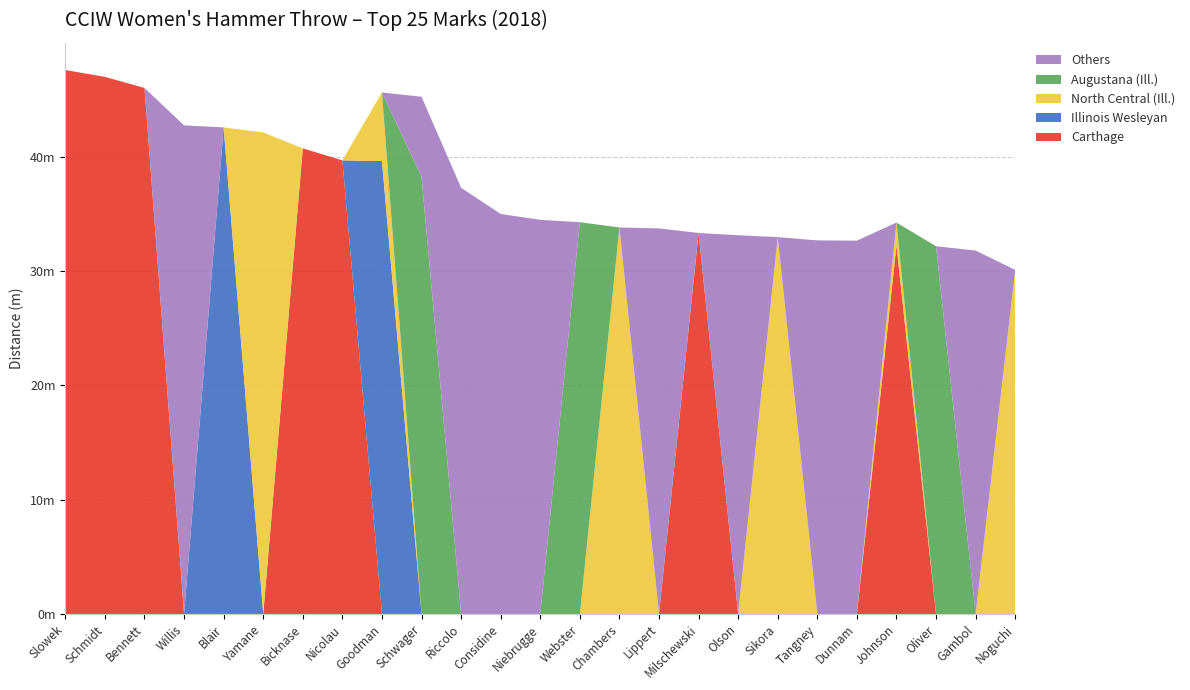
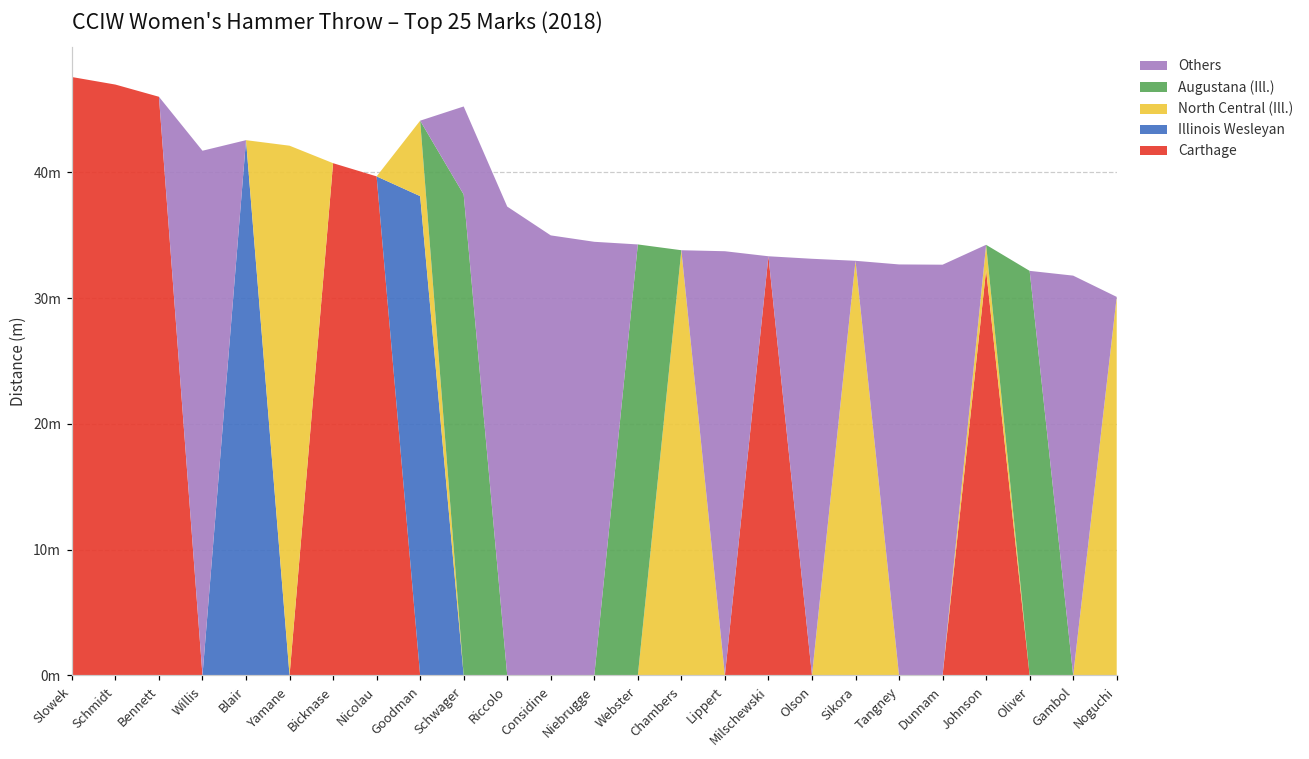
Others, Willis: 42.7m -> 41.7m
Illinois Wesleyan, Goodman: 39.6m -> 38.1m
